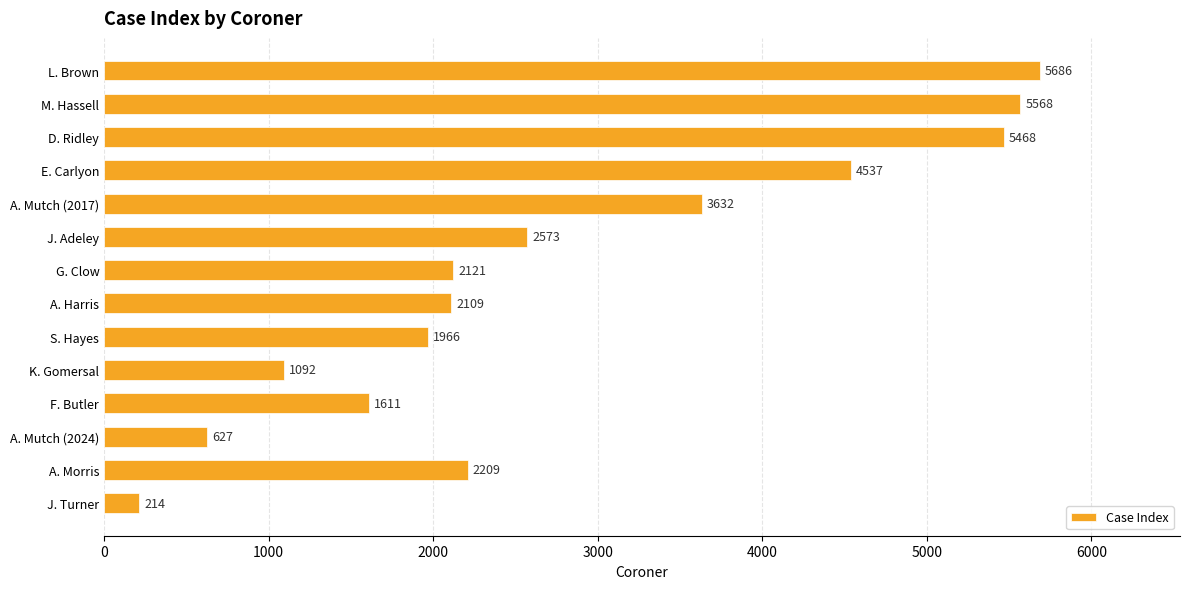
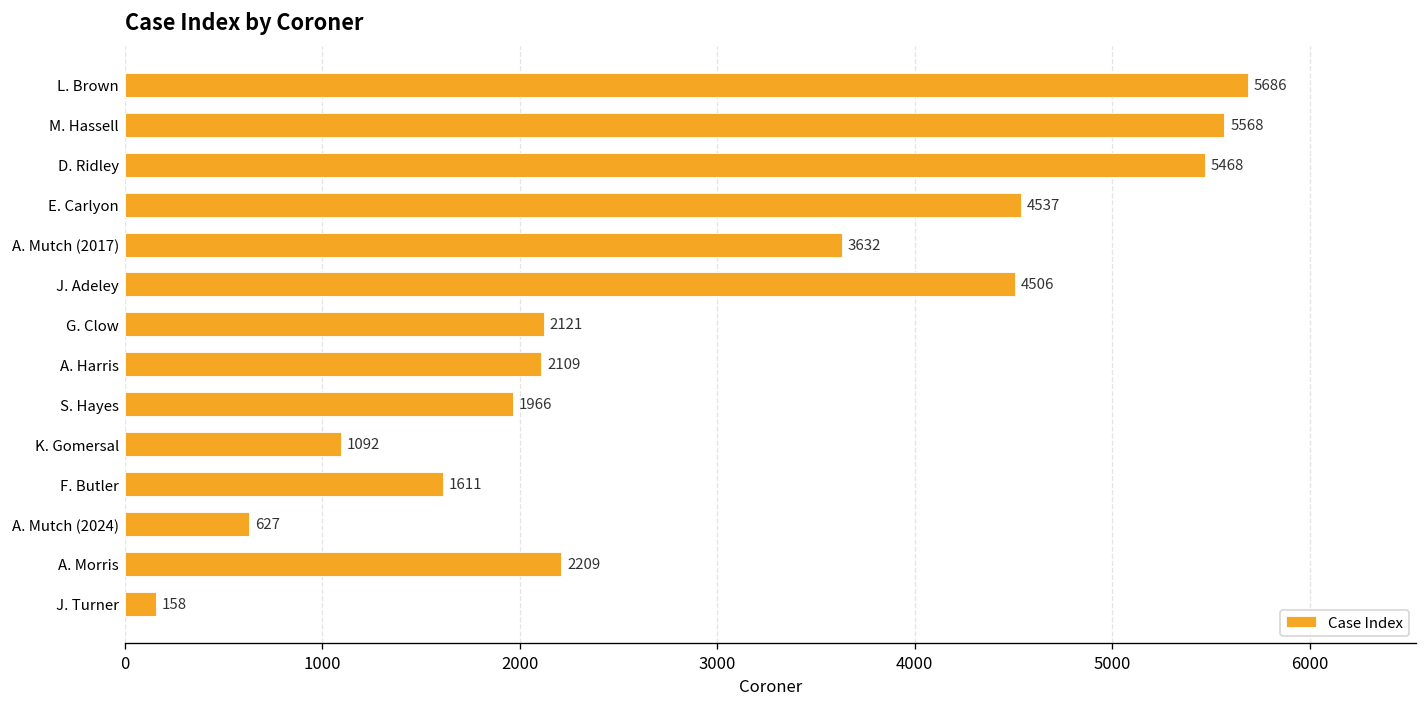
J. Adeley: 2573 -> 4506
J. Turner: 214 -> 158
